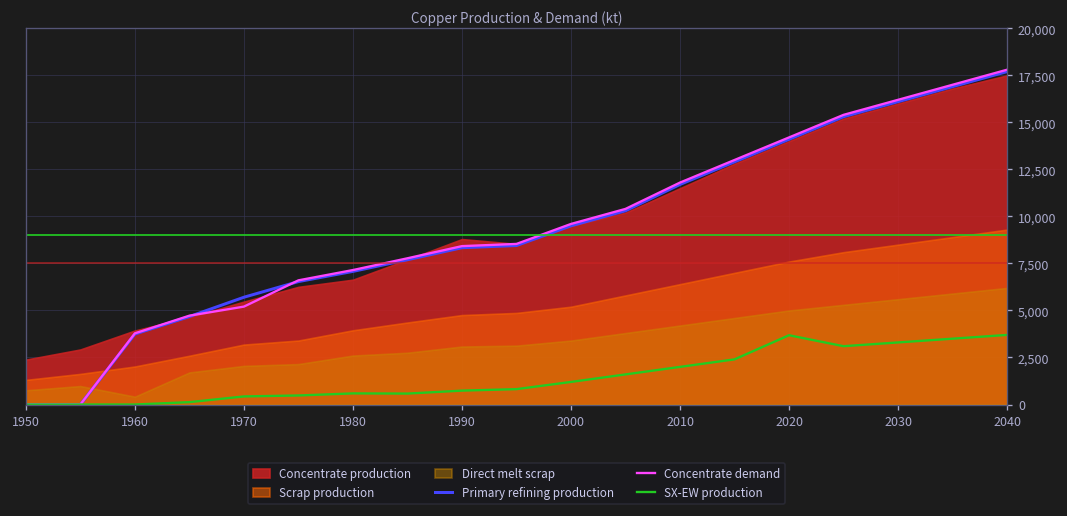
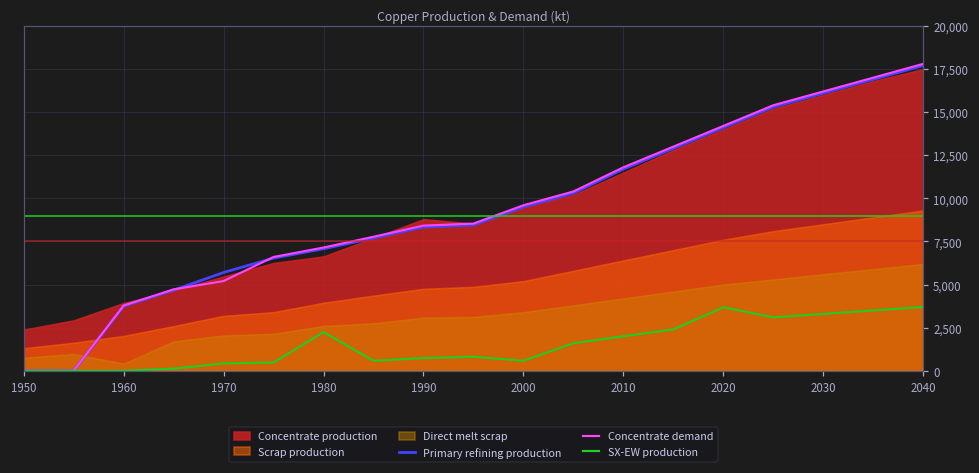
SX-EW production, 1980: 600 -> 2,200
SX-EW production, 2000: 1,200 -> 600
